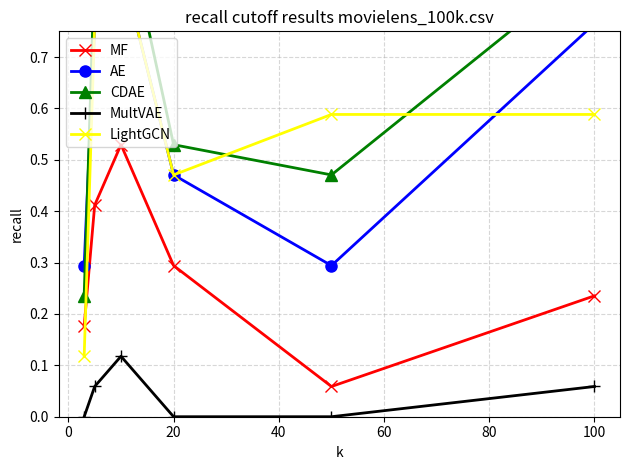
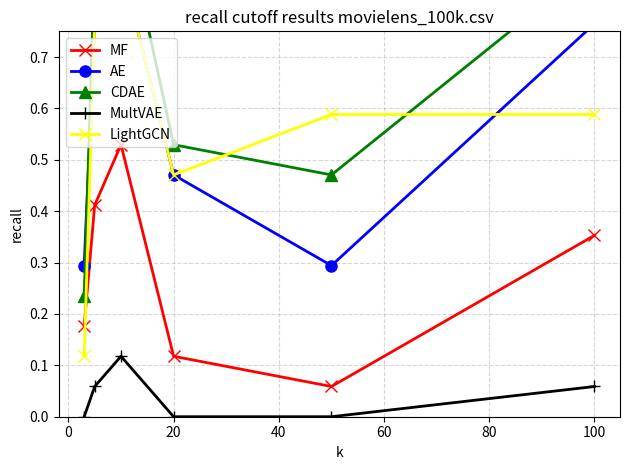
MF, 20: 0.29 -> 0.12
MF, 100: 0.24 -> 0.35
